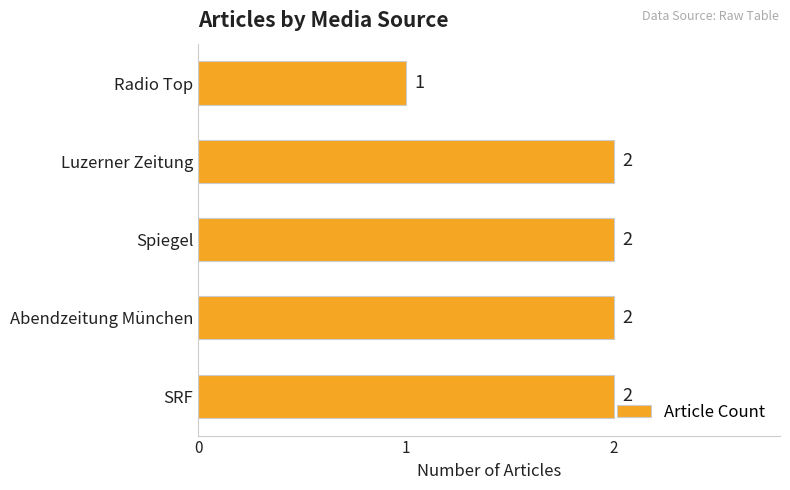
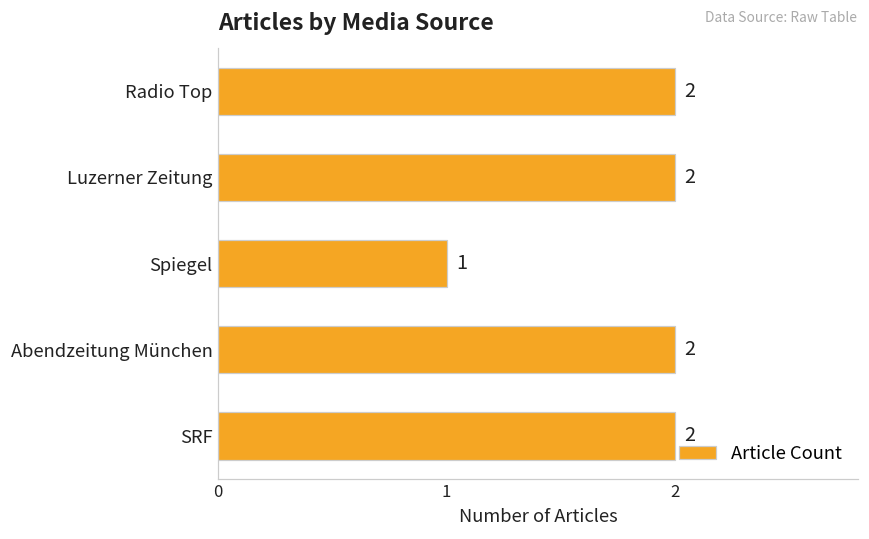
Radio Top: 1 -> 2
Spiegel: 2 -> 1
